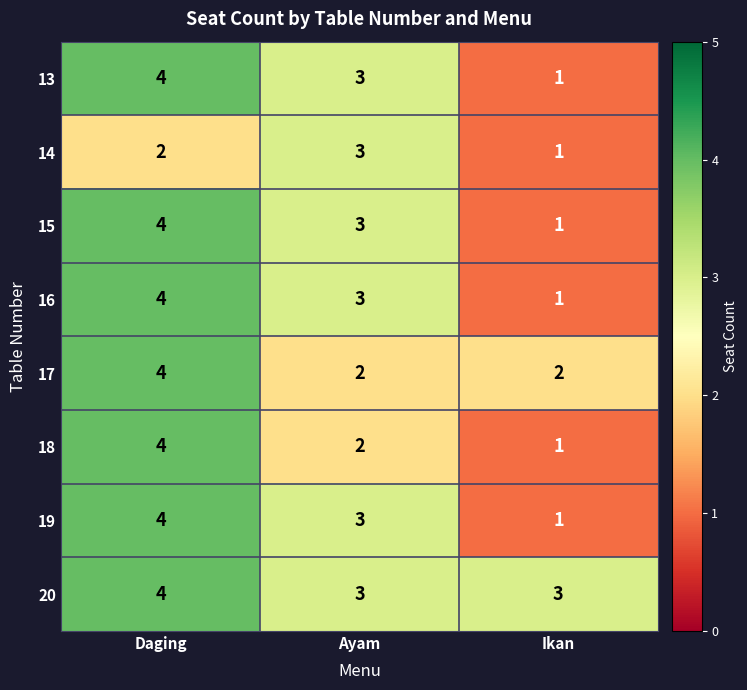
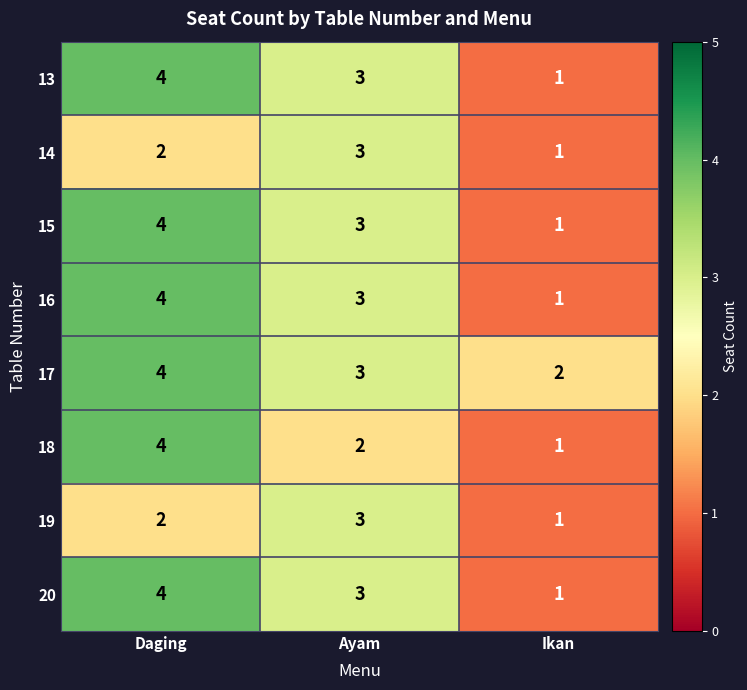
17, Ayam: 2 -> 3
19, Daging: 4 -> 2
20, Ikan: 3 -> 1
